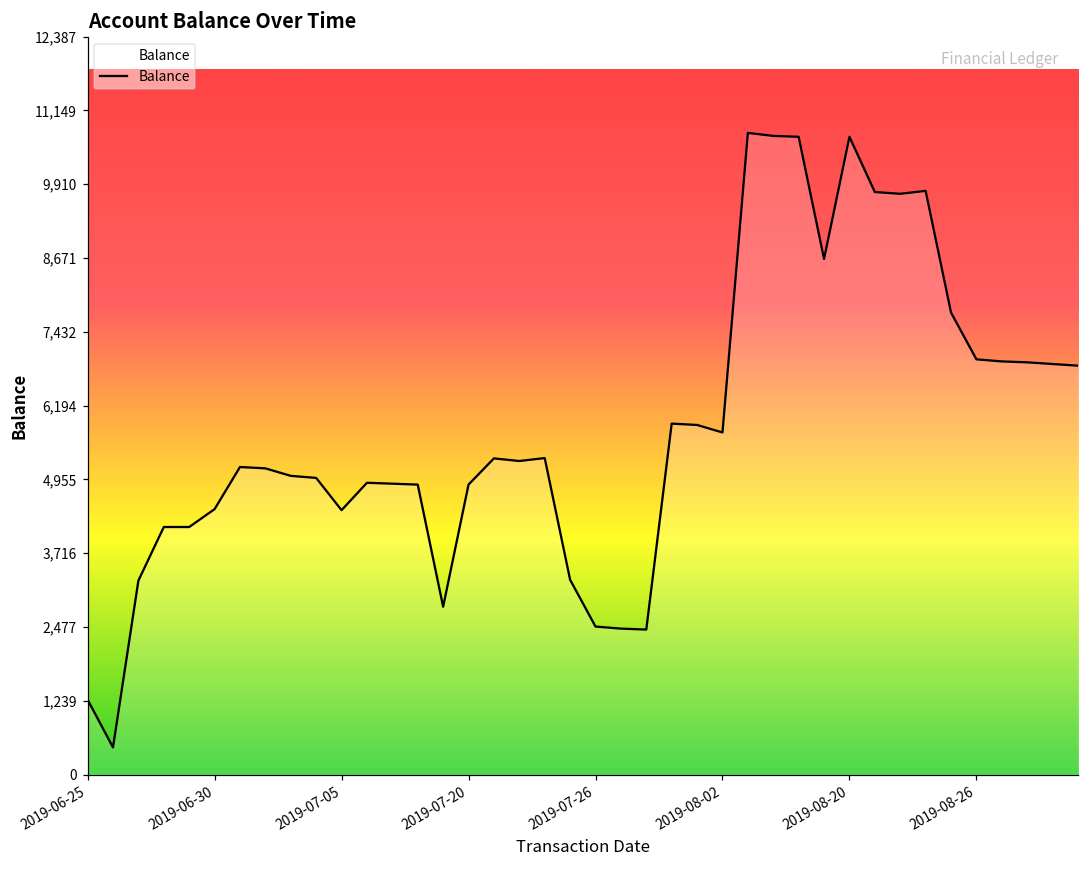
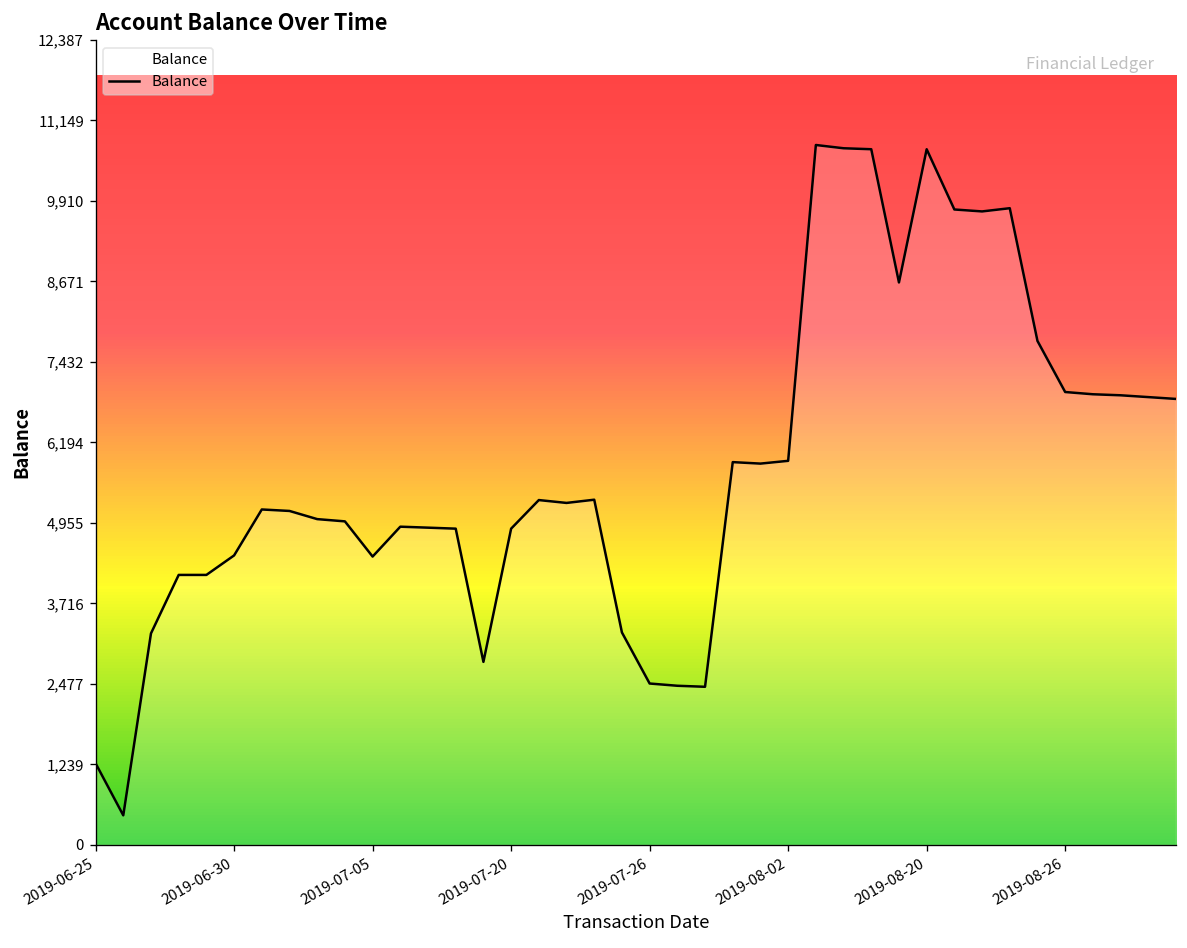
2019-08-02: 5,700 -> 5,900
